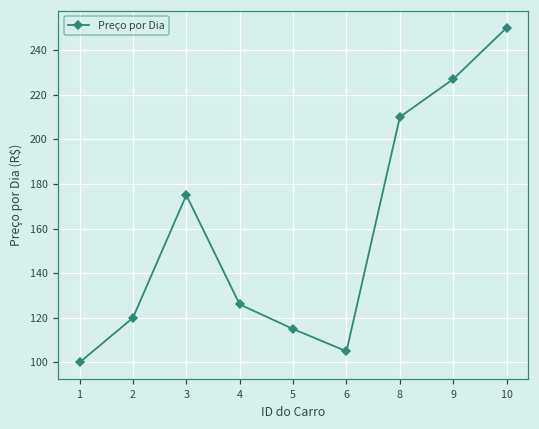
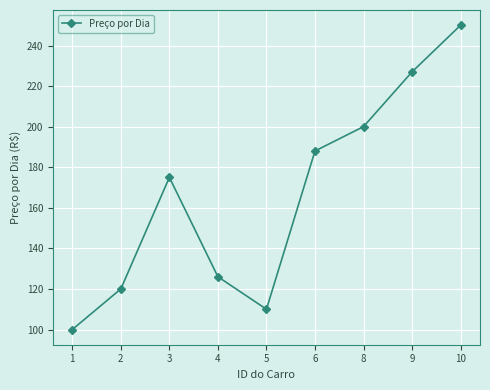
5: 115 -> 110
6: 105 -> 188
8: 210 -> 200
